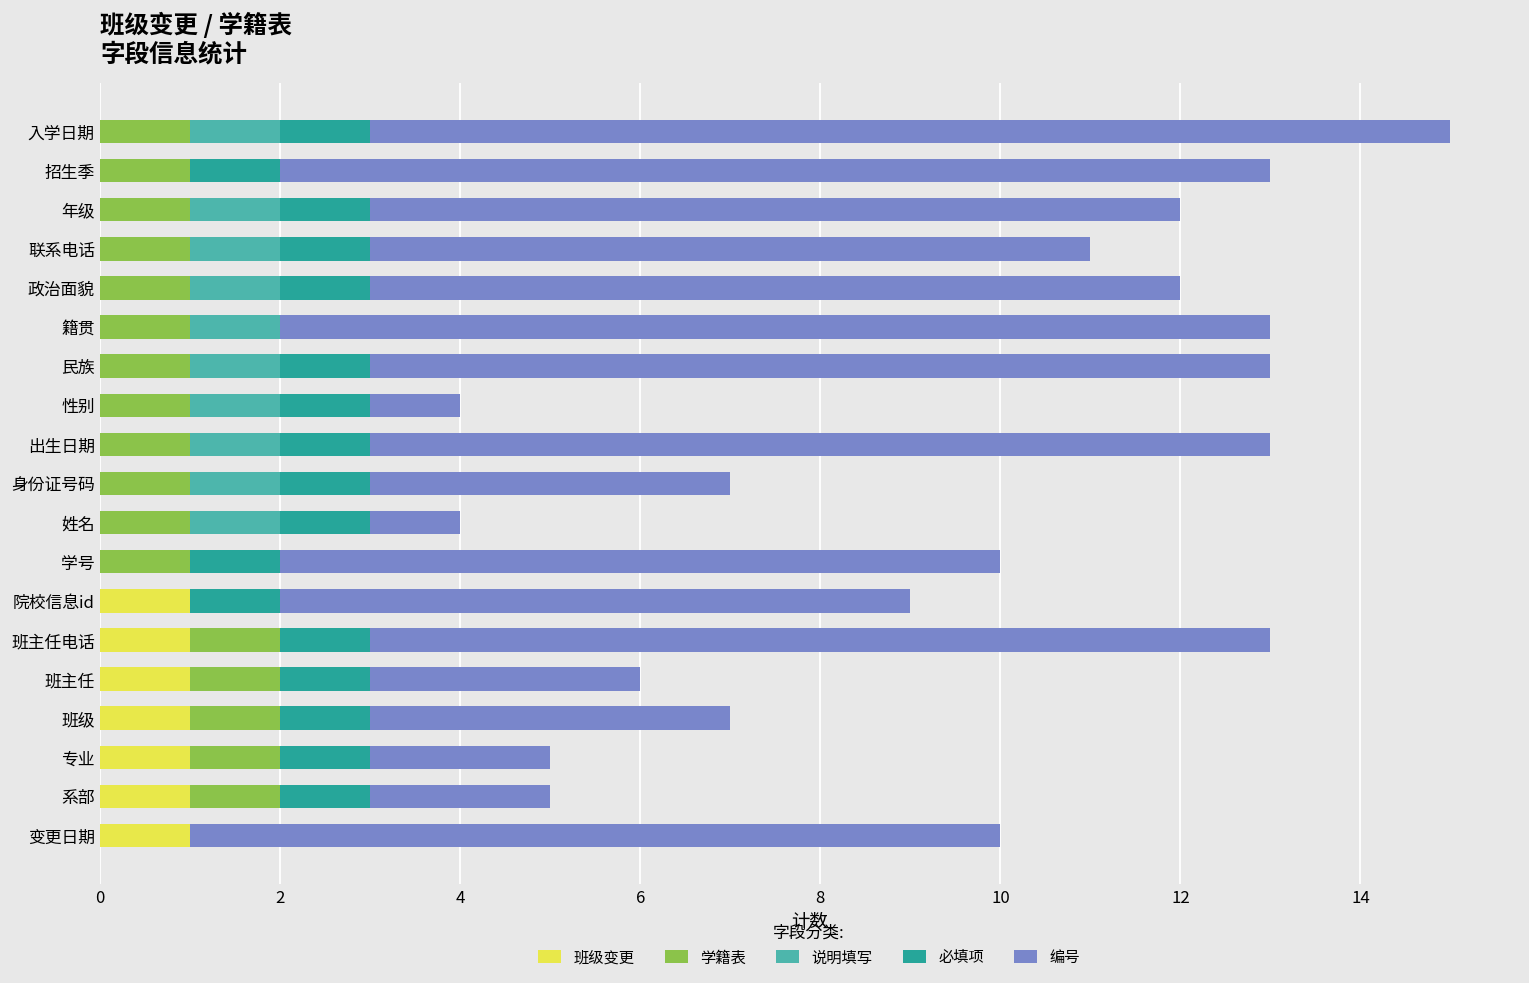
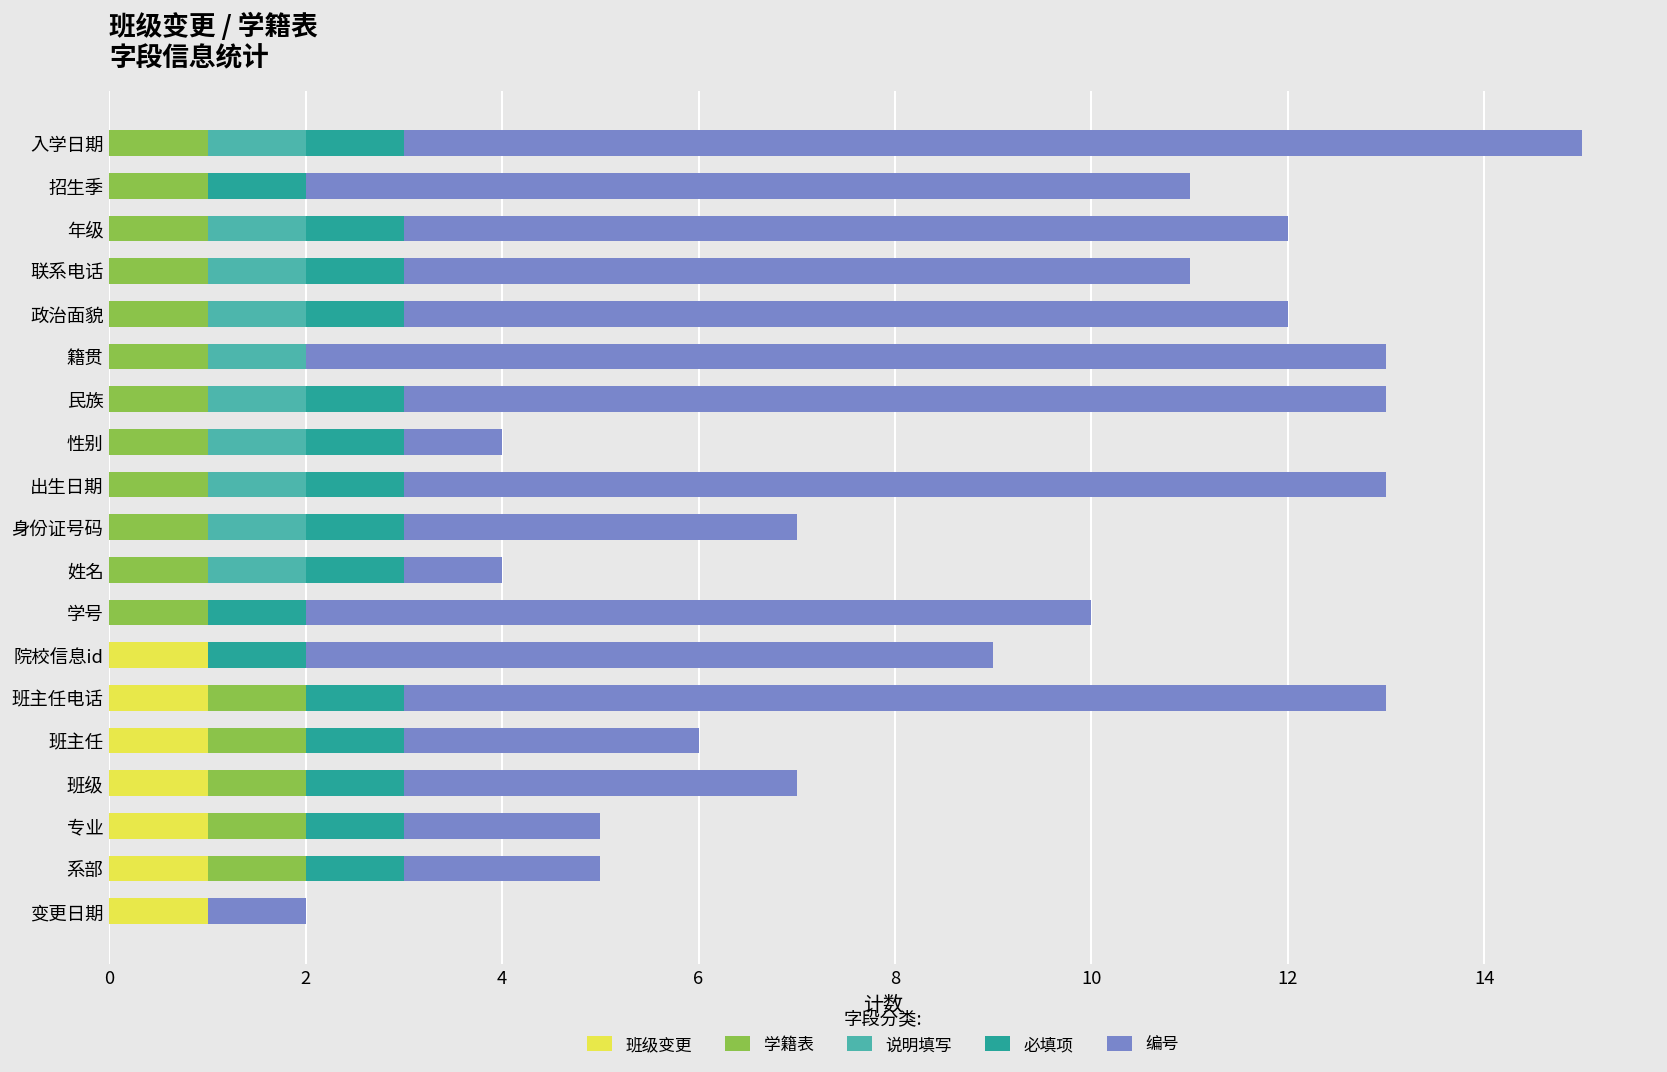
编号, 招生季: 11 -> 9
编号, 变更日期: 9 -> 1
